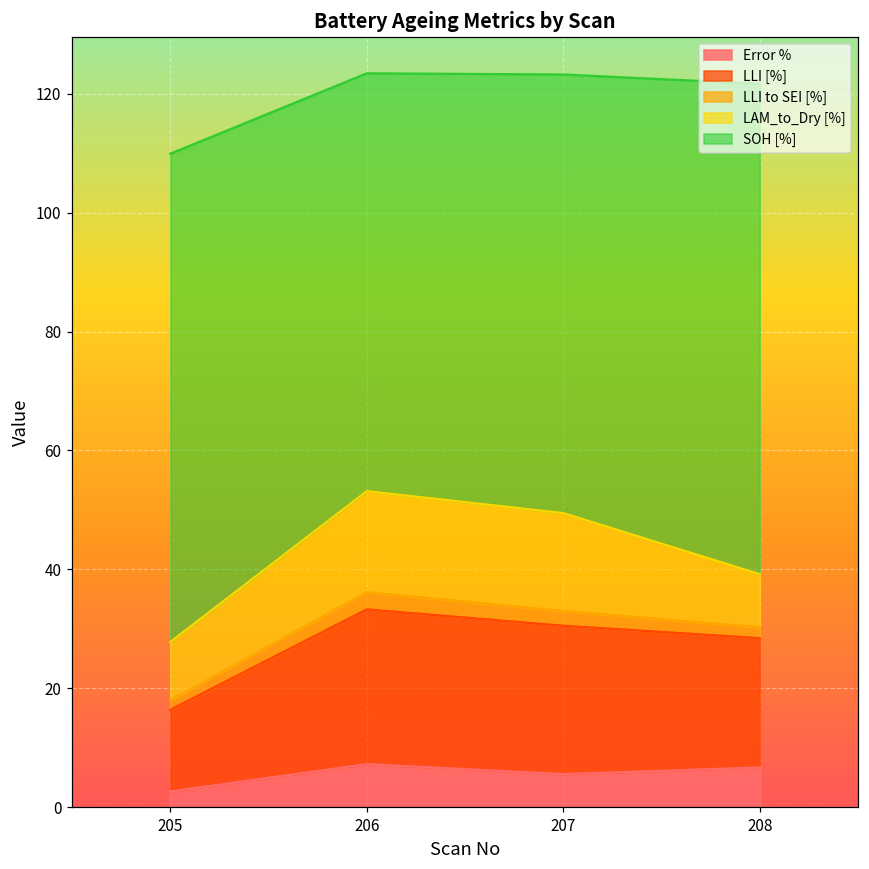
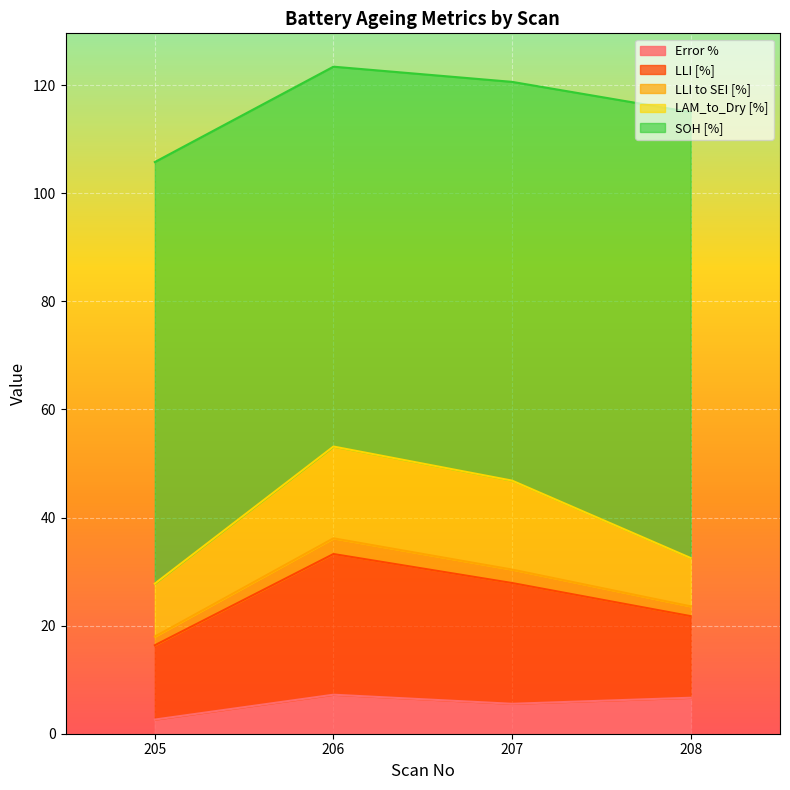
SOH [%], 205: 82 -> 78
LLI [%], 207: 25 -> 22
LLI [%], 208: 22 -> 15
